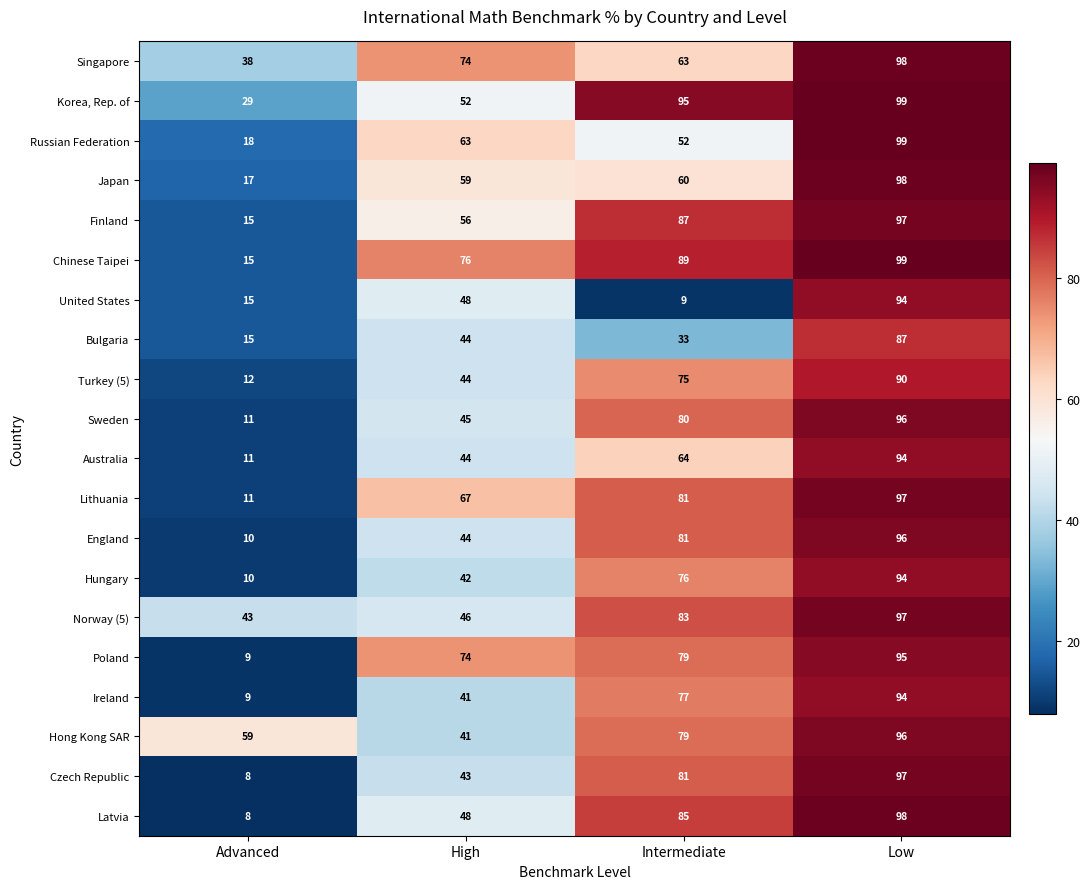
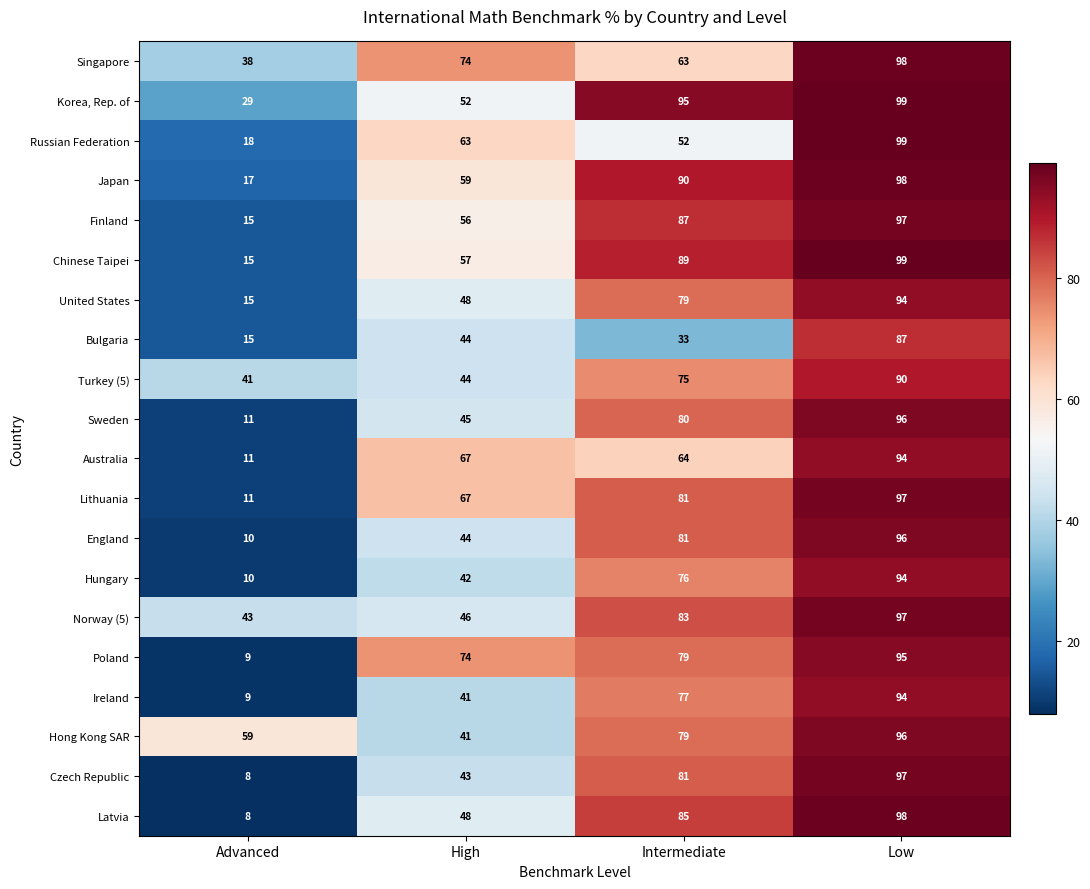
Japan, Intermediate: 60 -> 90
Chinese Taipei, High: 76 -> 57
United States, Intermediate: 9 -> 79
Turkey (5), Advanced: 12 -> 41
Australia, High: 44 -> 67
